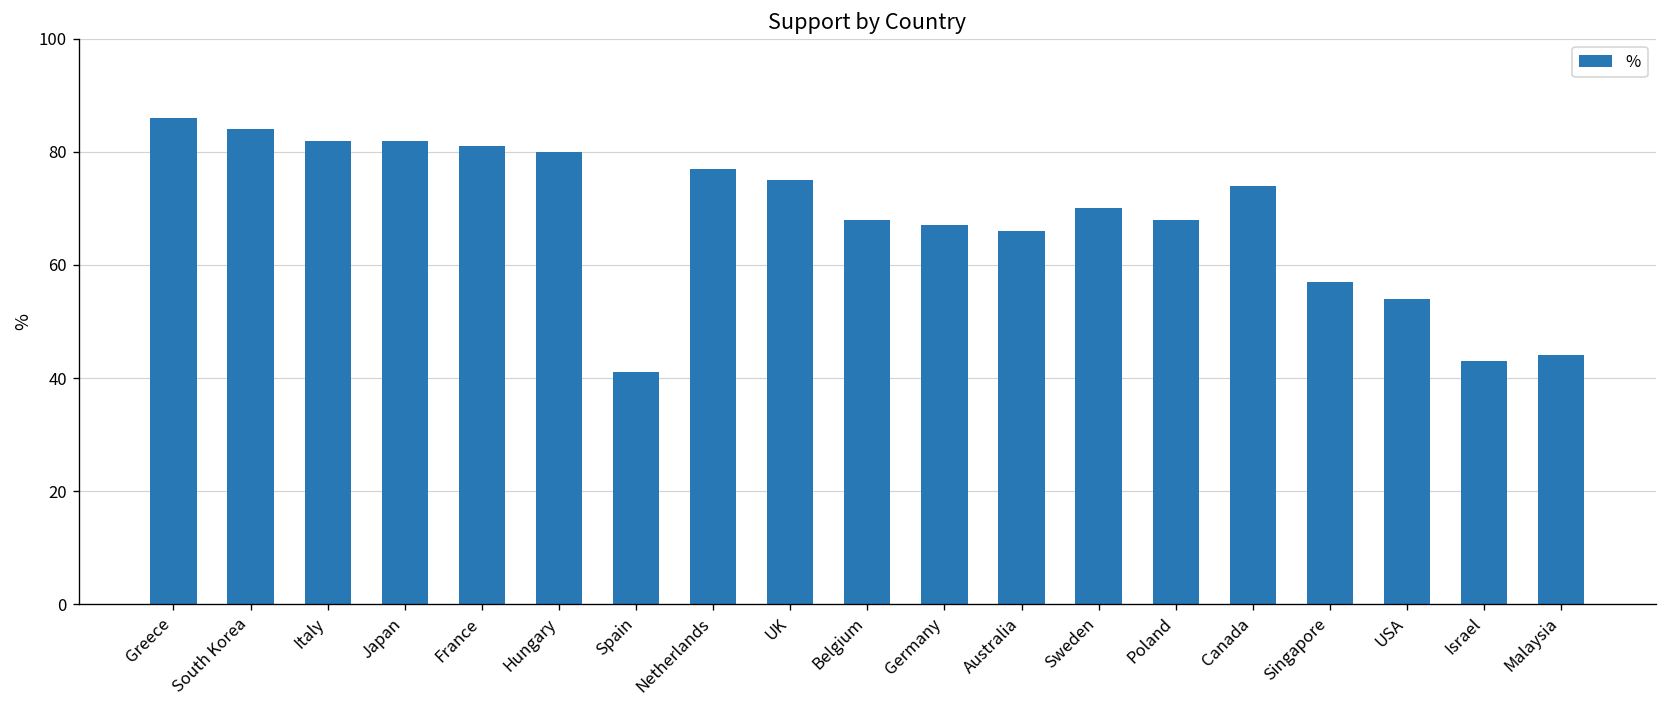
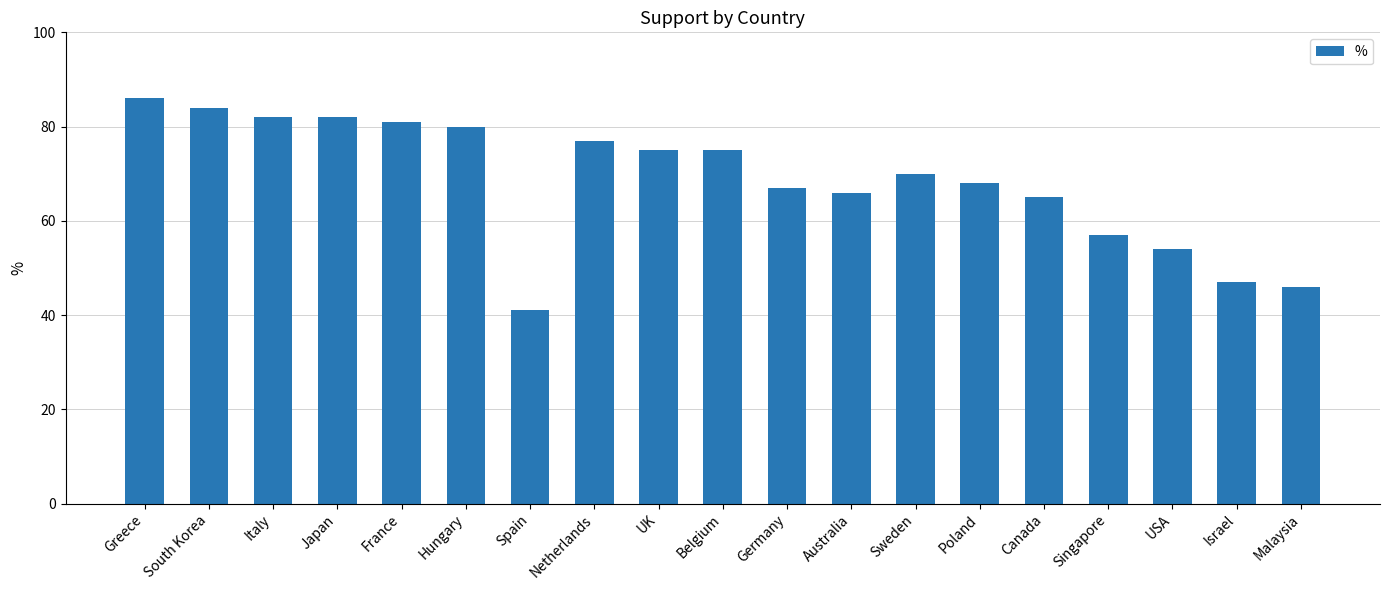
Belgium: 68 -> 75
Canada: 74 -> 65
Israel: 43 -> 47
Malaysia: 44 -> 46
